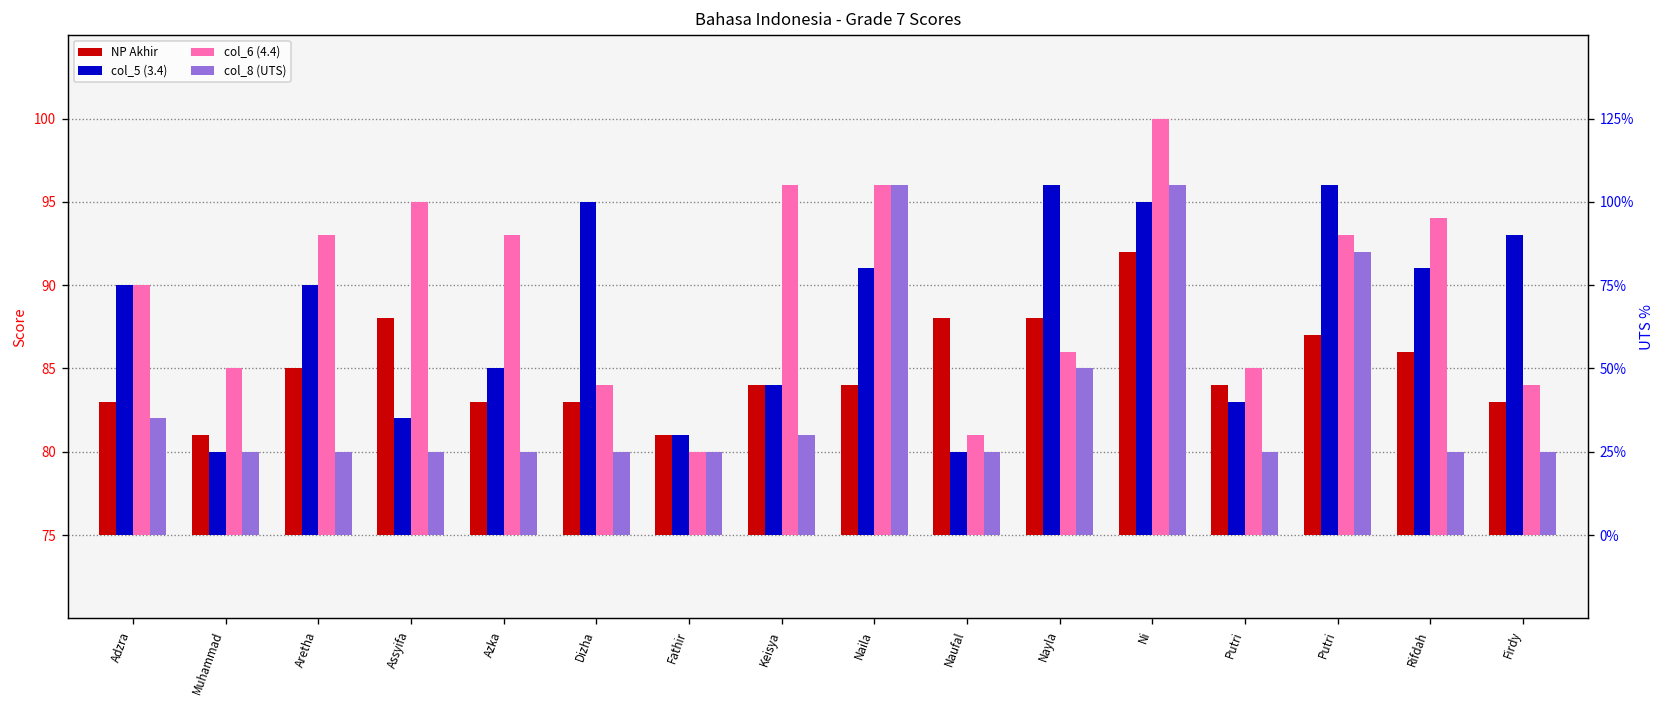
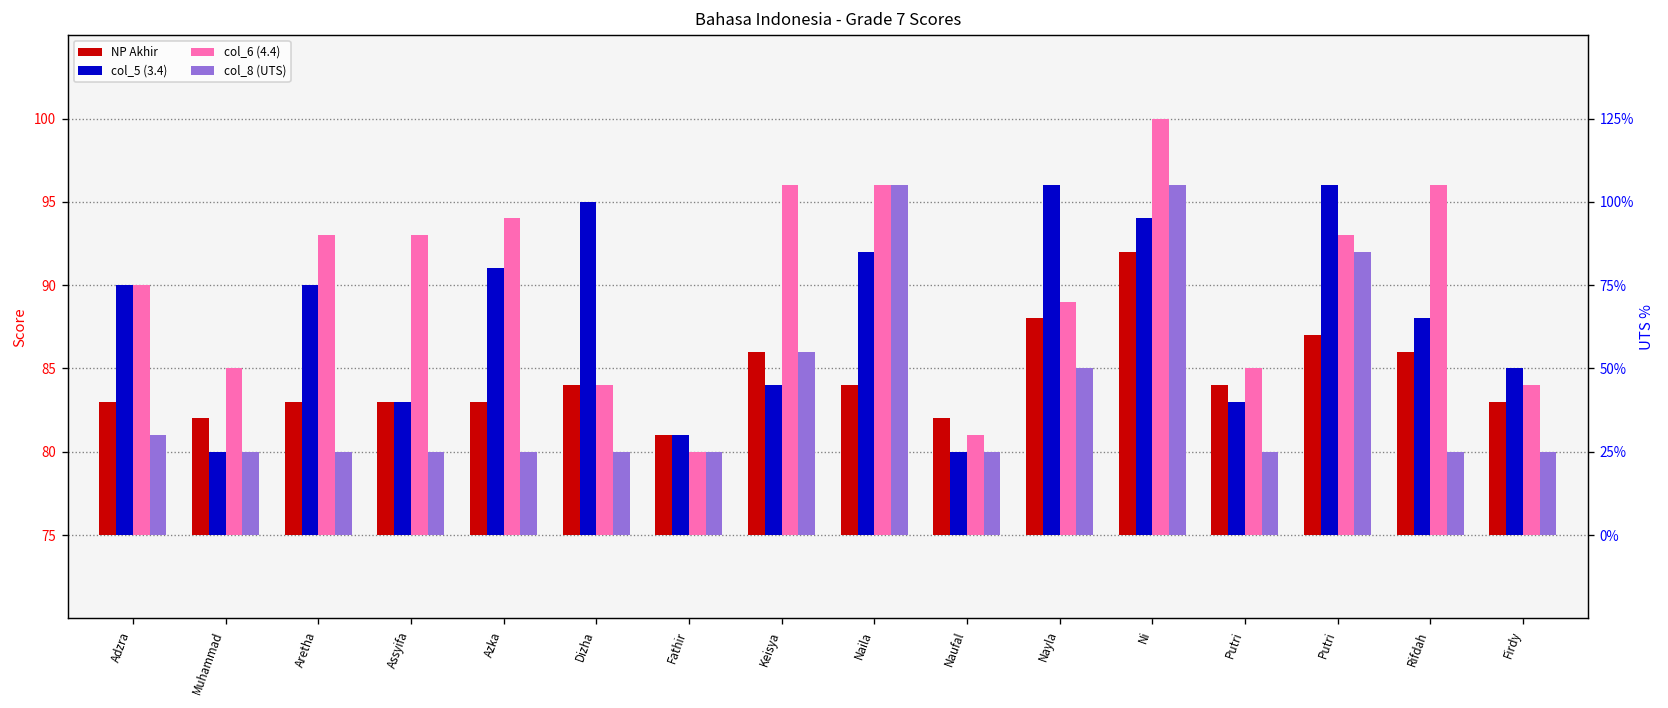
col_8 (UTS), Adzra: 82 -> 81
NP Akhir, Muhammad: 81 -> 82
NP Akhir, Aretha: 85 -> 83
NP Akhir, Assyifa: 88 -> 83
col_5 (3.4), Assyifa: 82 -> 83
col_6 (4.4), Assyifa: 95 -> 93
col_5 (3.4), Azka: 85 -> 91
col_6 (4.4), Azka: 93 -> 94
NP Akhir, Dizha: 83 -> 84
NP Akhir, Keisya: 84 -> 86
col_8 (UTS), Keisya: 81 -> 86
col_5 (3.4), Naila: 91 -> 92
NP Akhir, Naufal: 88 -> 82
col_6 (4.4), Nayla: 86 -> 89
col_5 (3.4), Ni: 95 -> 94
col_5 (3.4), Rifdah: 91 -> 88
col_6 (4.4), Rifdah: 94 -> 96
col_5 (3.4), Firdy: 93 -> 85
